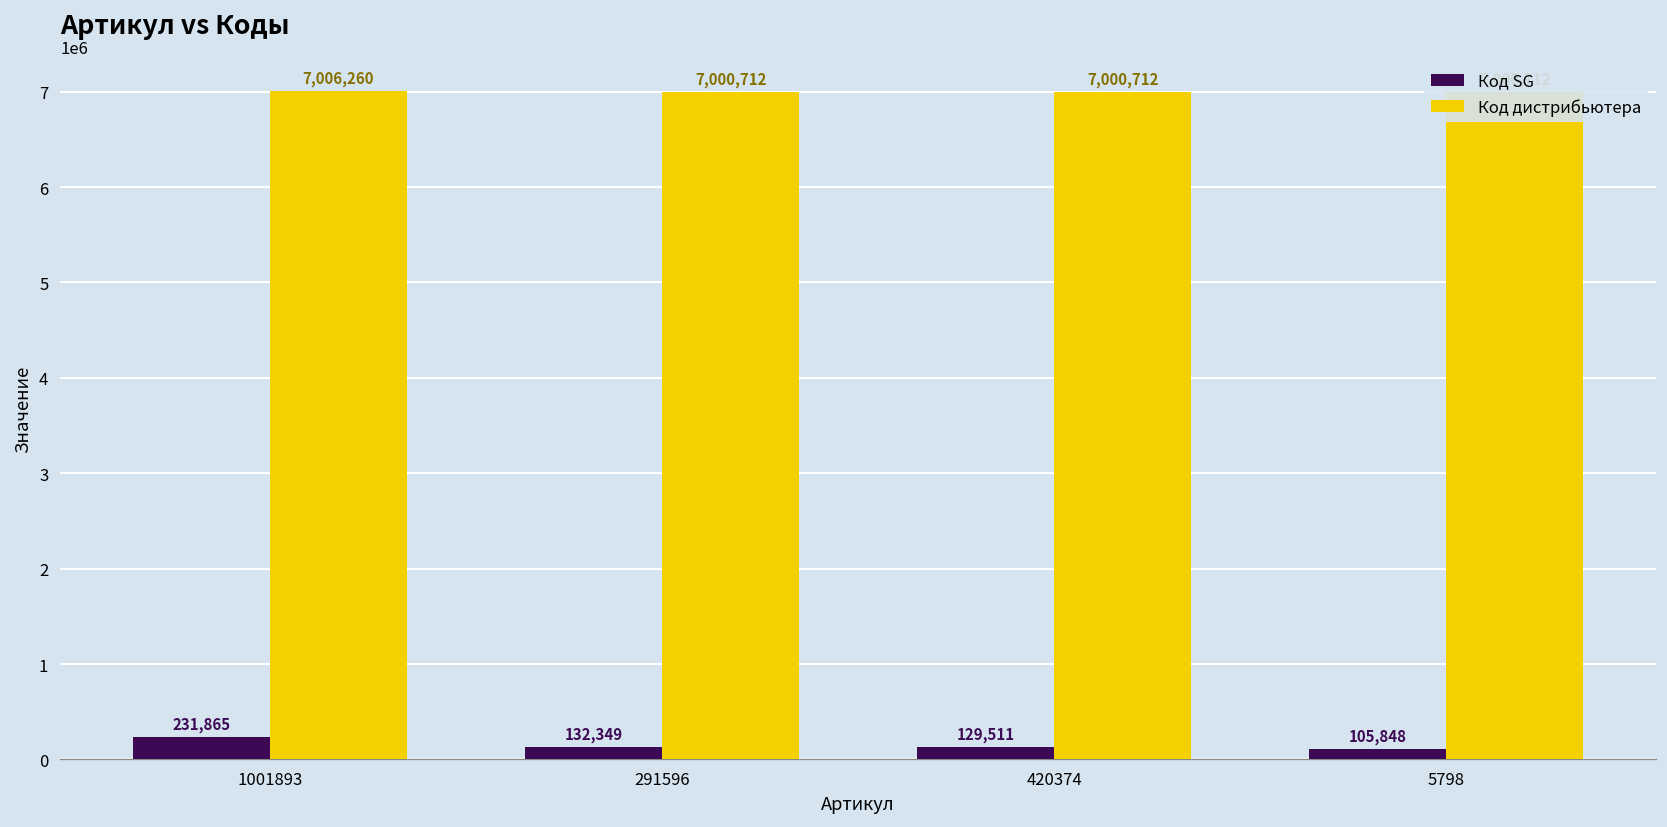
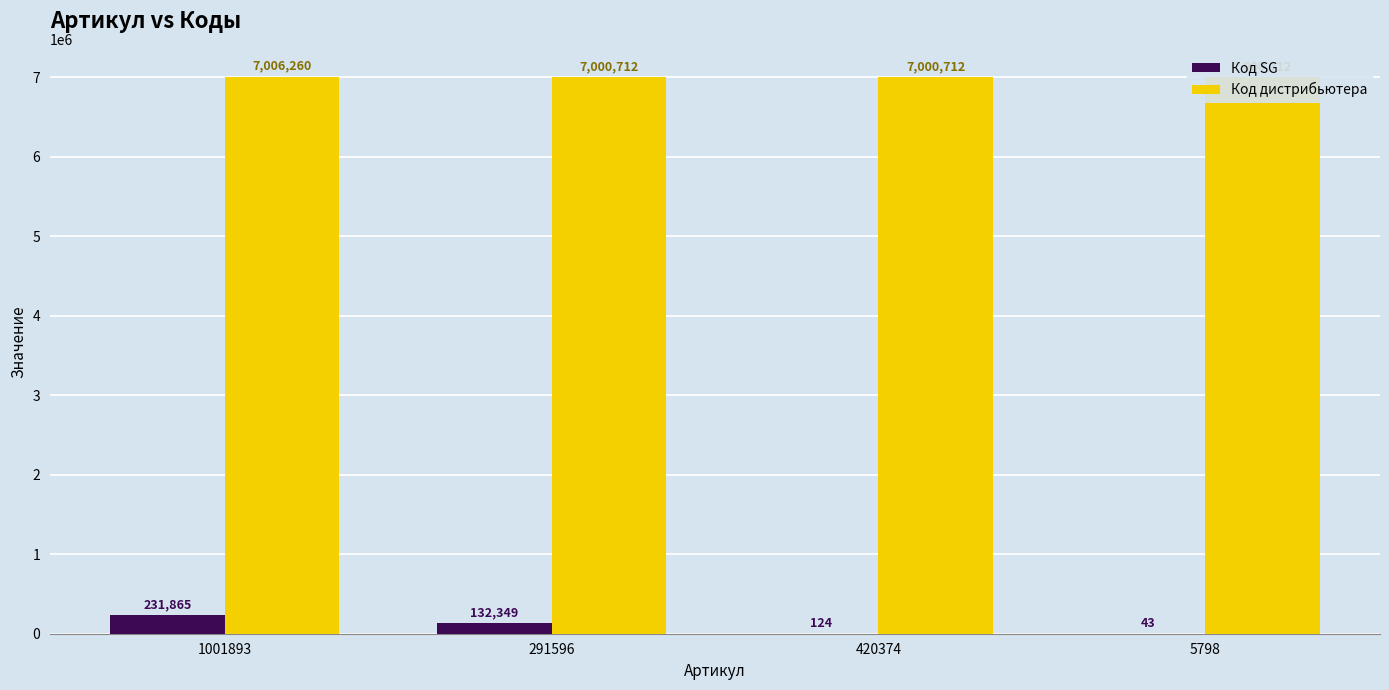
Код SG, 420374: 129,511 -> 124
Код SG, 5798: 105,848 -> 43
